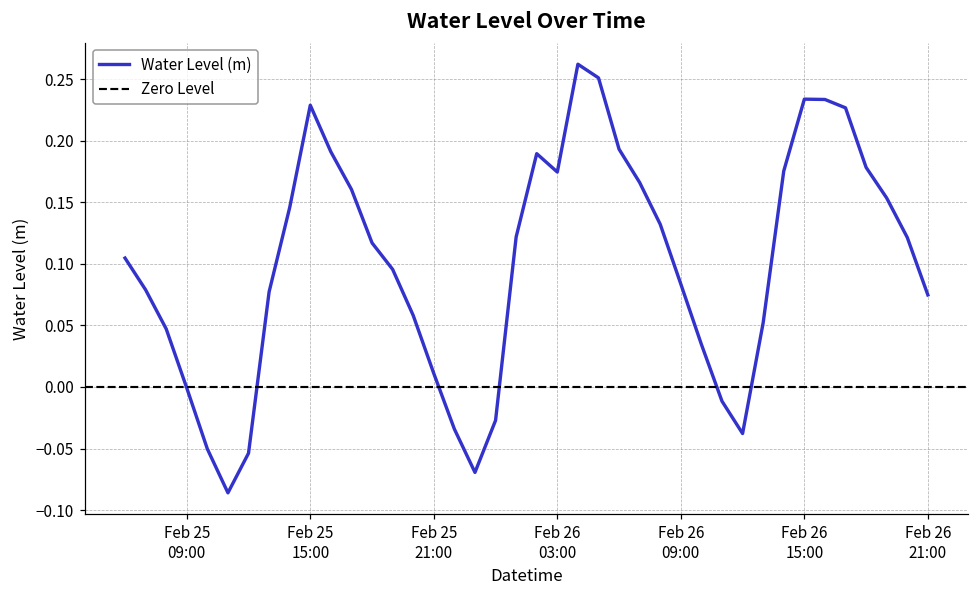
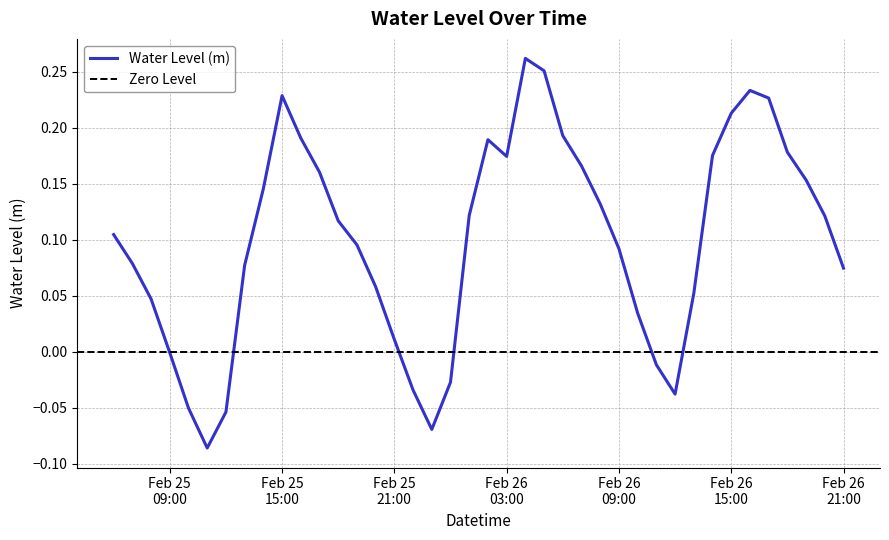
Feb 26 09:00: 0.084 -> 0.092
Feb 26 15:00: 0.234 -> 0.213
